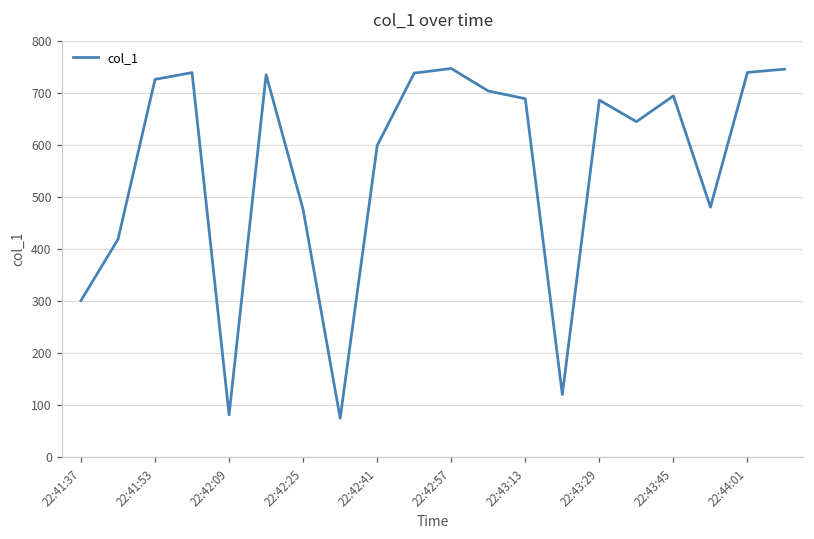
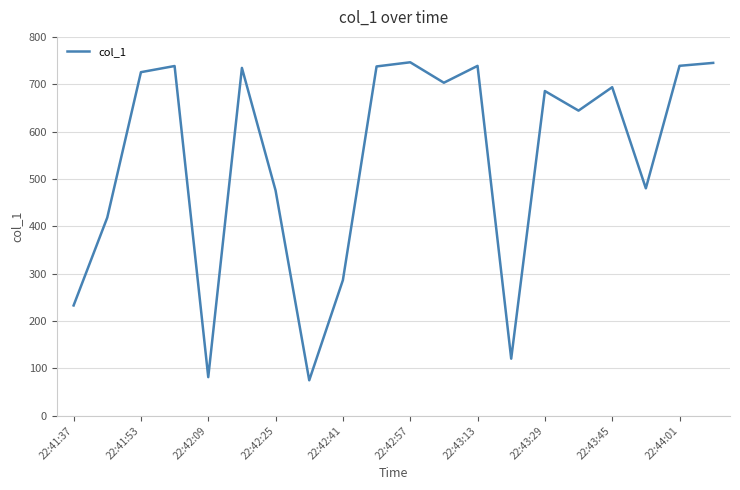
22:41:37: 300 -> 230
22:42:41: 600 -> 290
22:43:13: 690 -> 740
